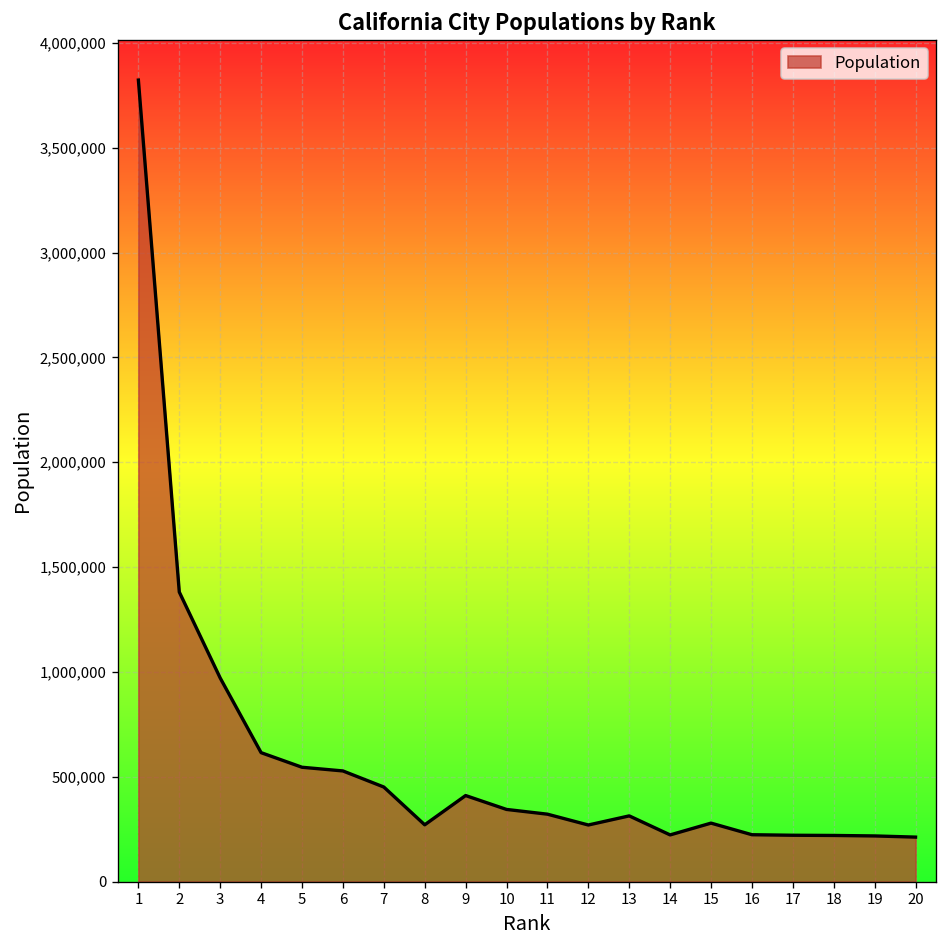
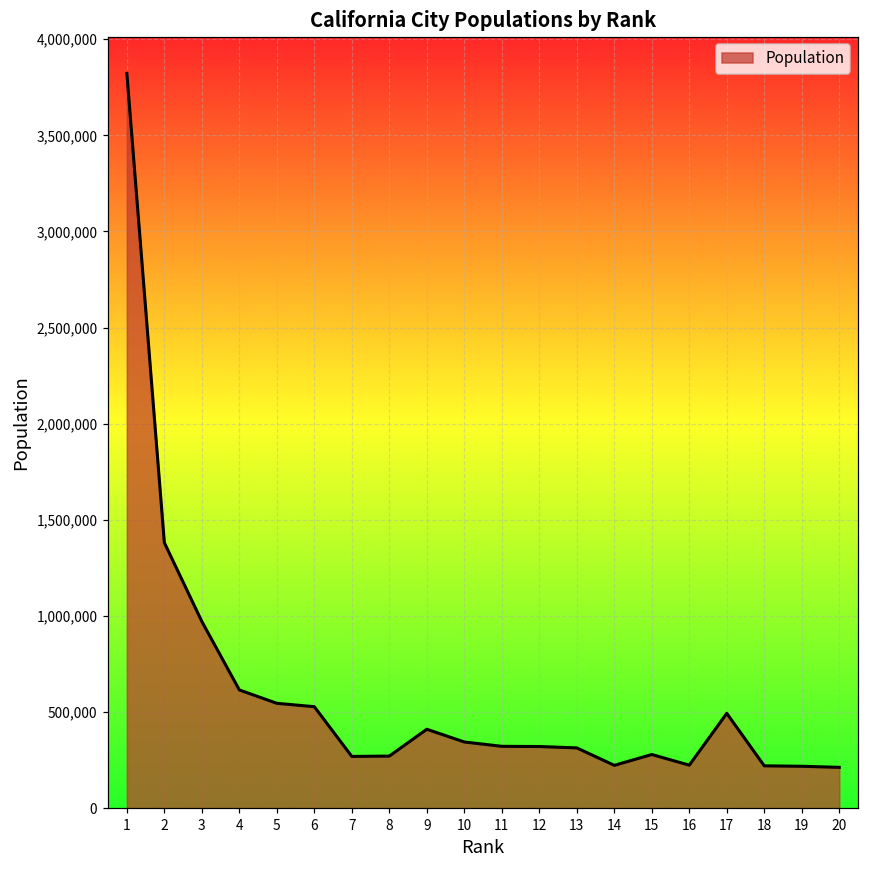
7: 450,000 -> 270,000
12: 270,000 -> 320,000
17: 220,000 -> 490,000
